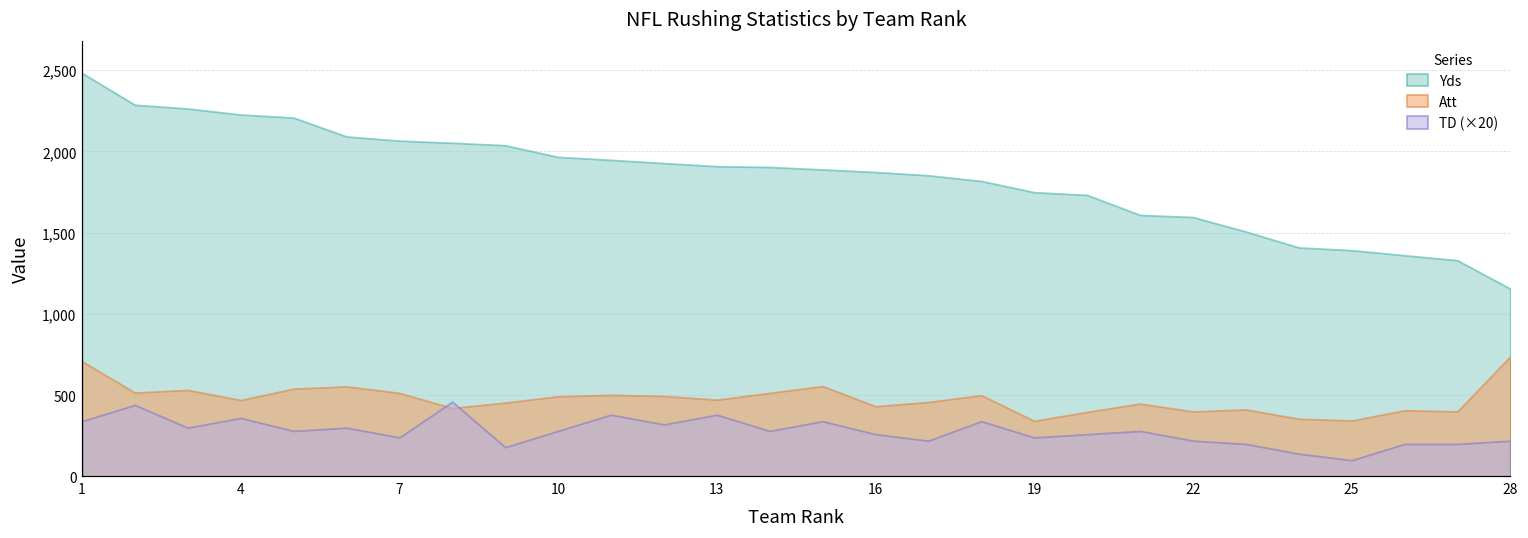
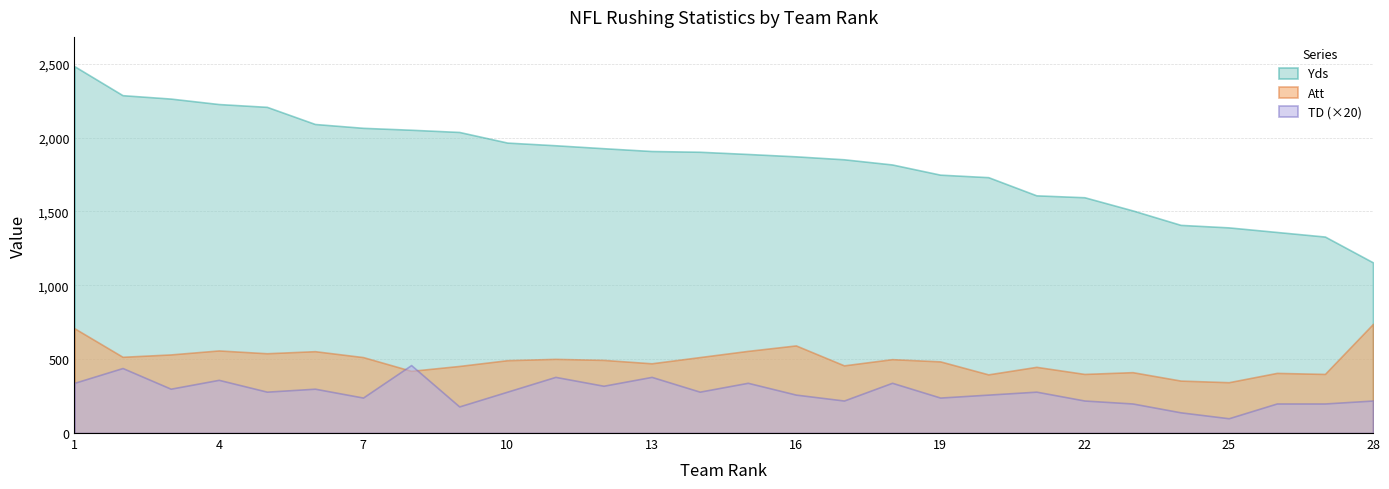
Att, 4: 470 -> 560
Att, 16: 430 -> 590
Att, 19: 340 -> 490
